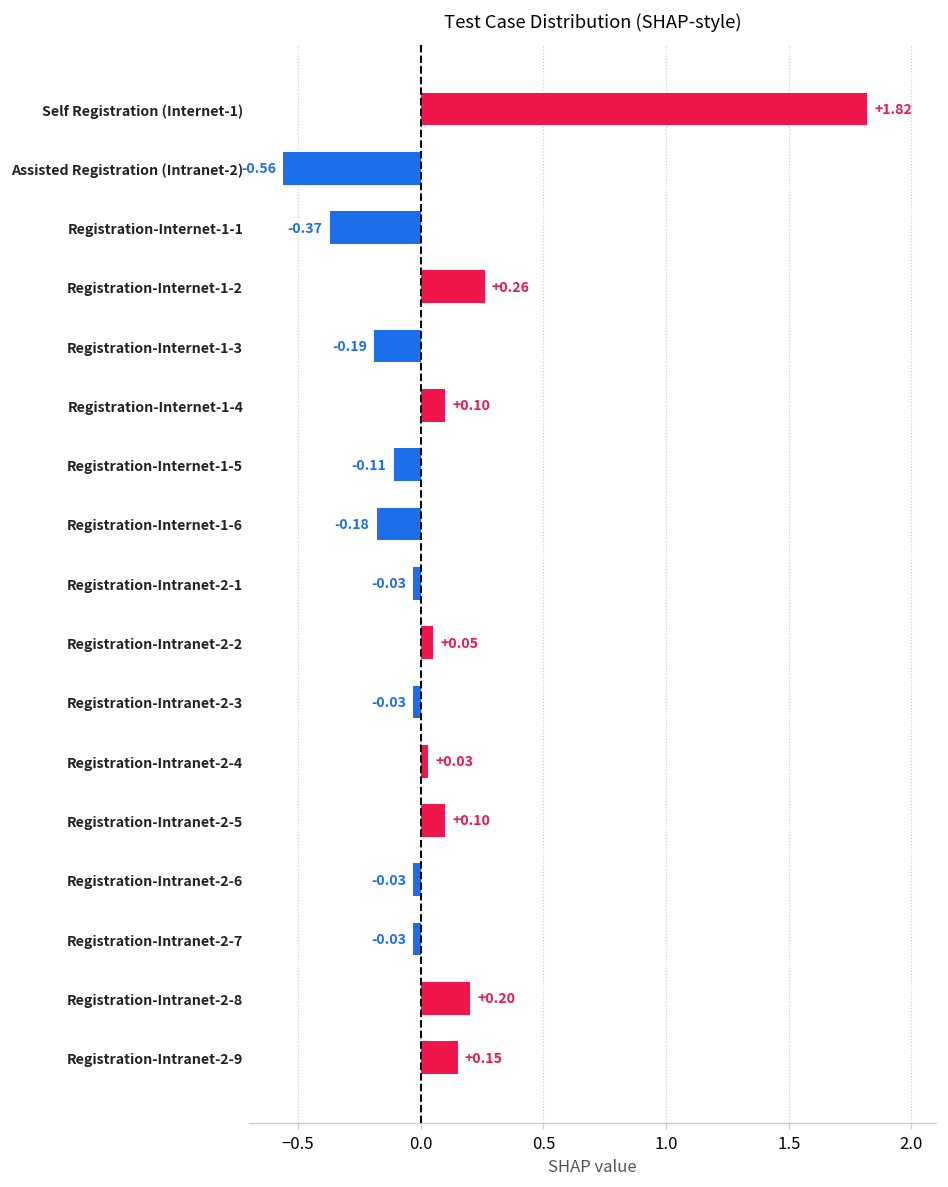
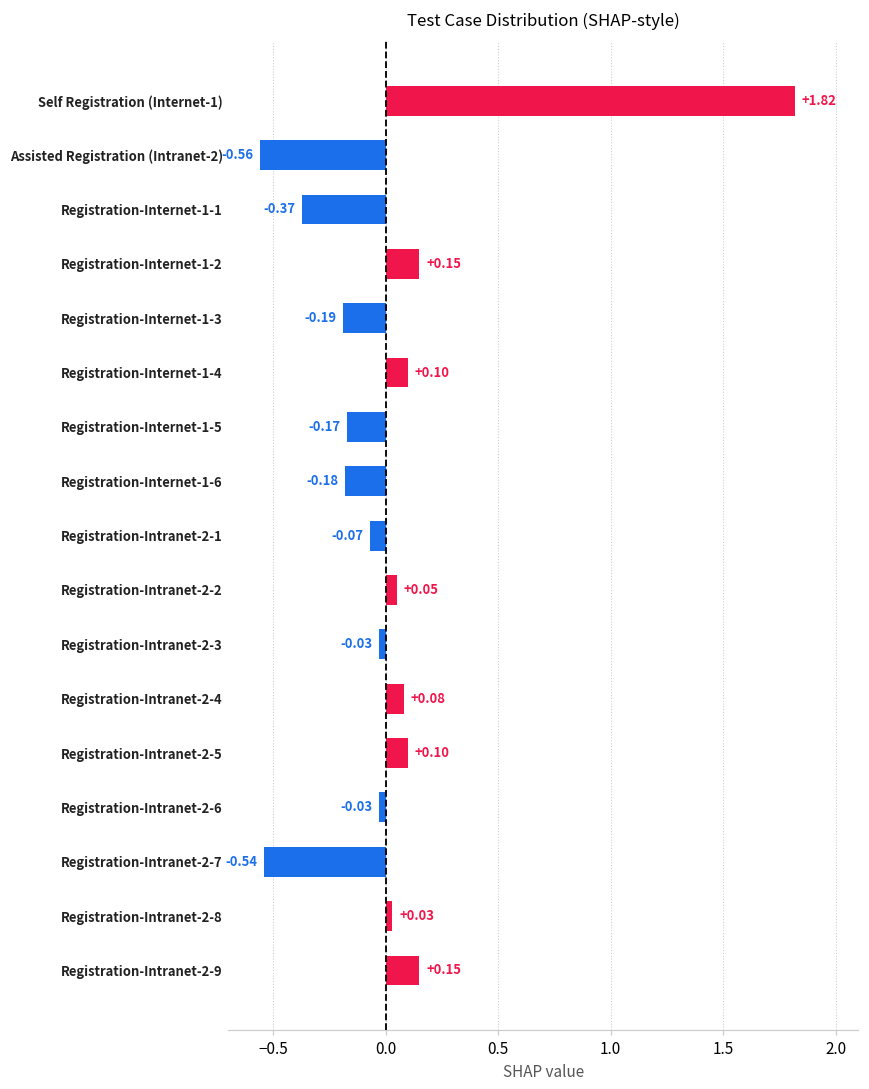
Registration-Internet-1-2: +0.26 -> +0.15
Registration-Internet-1-5: -0.11 -> -0.17
Registration-Intranet-2-1: -0.03 -> -0.07
Registration-Intranet-2-4: +0.03 -> +0.08
Registration-Intranet-2-7: -0.03 -> -0.54
Registration-Intranet-2-8: +0.20 -> +0.03
